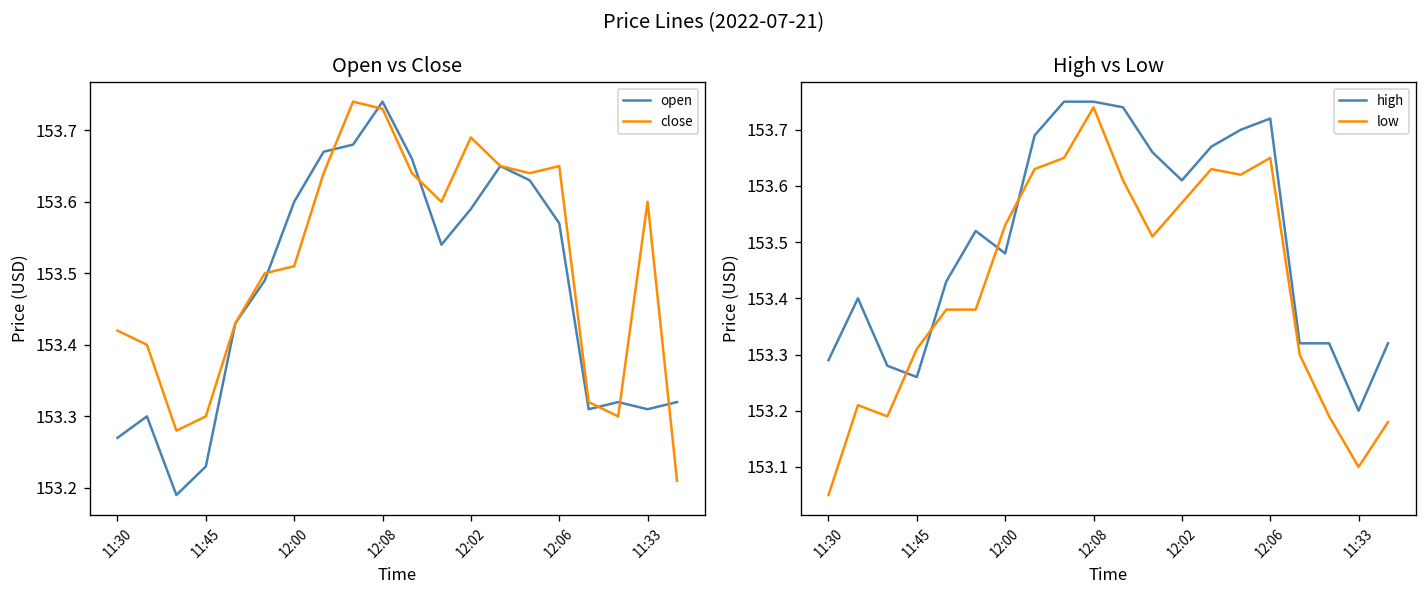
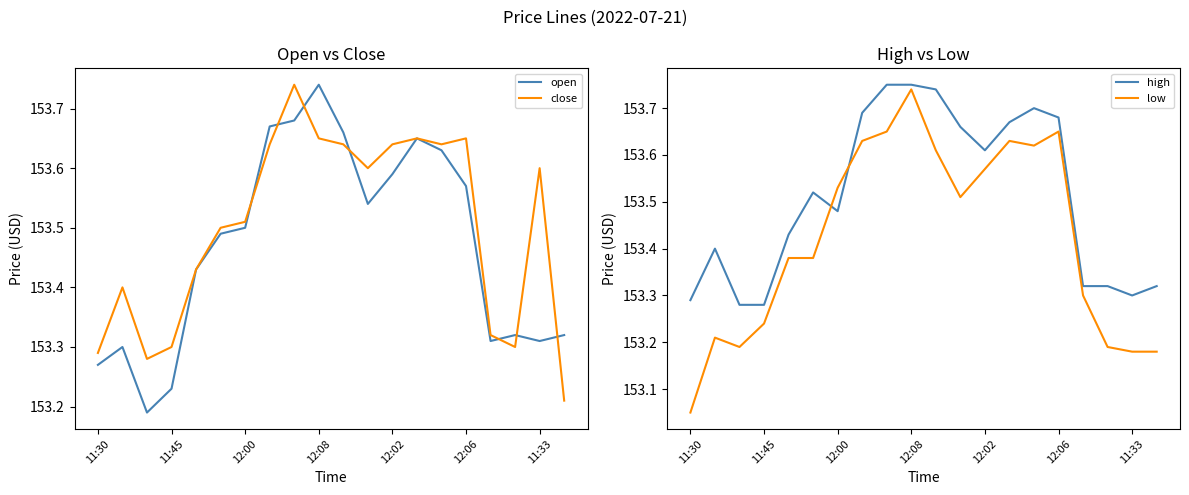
Open vs Close, close, 11:30: 153.42 -> 153.29
Open vs Close, open, 12:00: 153.6 -> 153.5
Open vs Close, close, 12:08: 153.73 -> 153.65
Open vs Close, close, 12:02: 153.69 -> 153.64
High vs Low, high, 11:45: 153.26 -> 153.28
High vs Low, low, 11:45: 153.31 -> 153.24
High vs Low, high, 12:06: 153.72 -> 153.68
High vs Low, high, 11:33: 153.2 -> 153.3
High vs Low, low, 11:33: 153.10 -> 153.18
